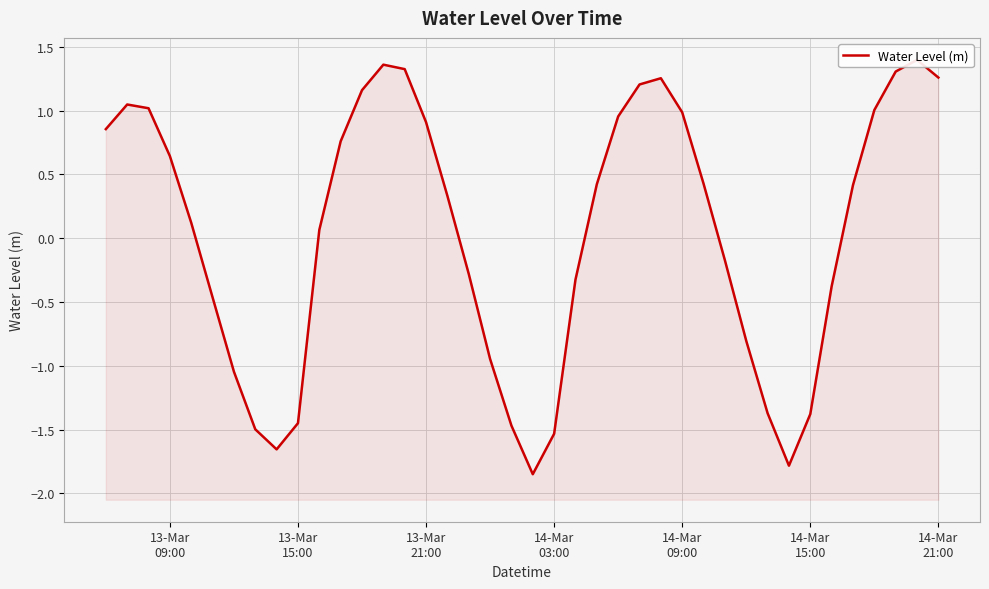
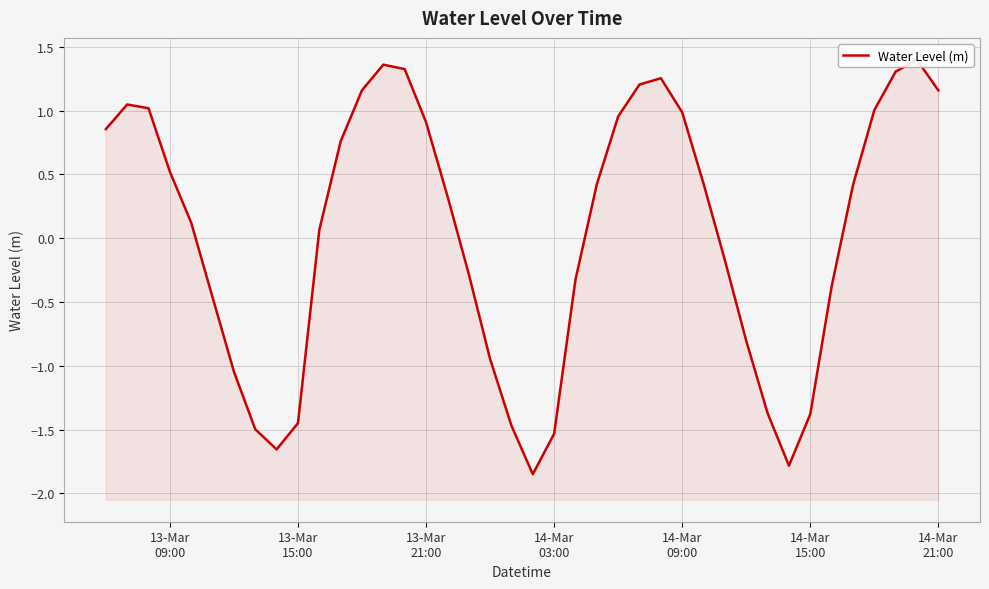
13-Mar 09:00: 0.64 -> 0.52
14-Mar 21:00: 1.26 -> 1.16
